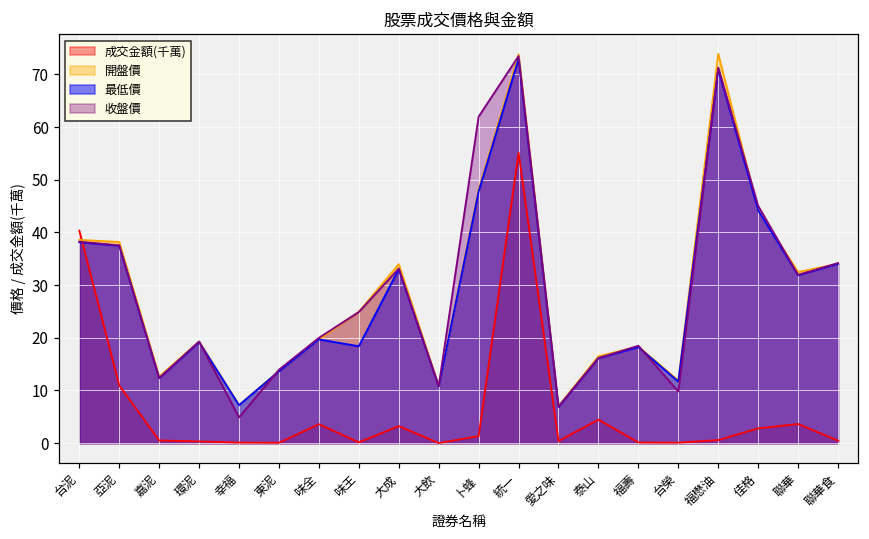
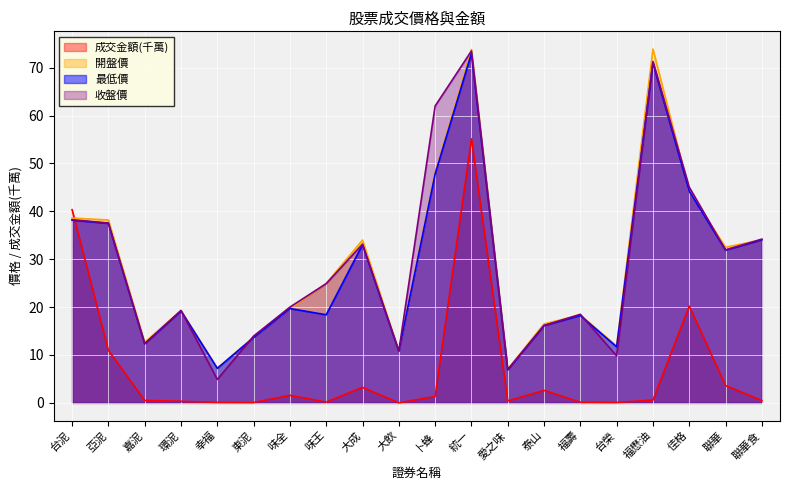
成交金額(千萬), 味全: 4 -> 2
成交金額(千萬), 泰山: 4 -> 3
成交金額(千萬), 佳格: 3 -> 20
